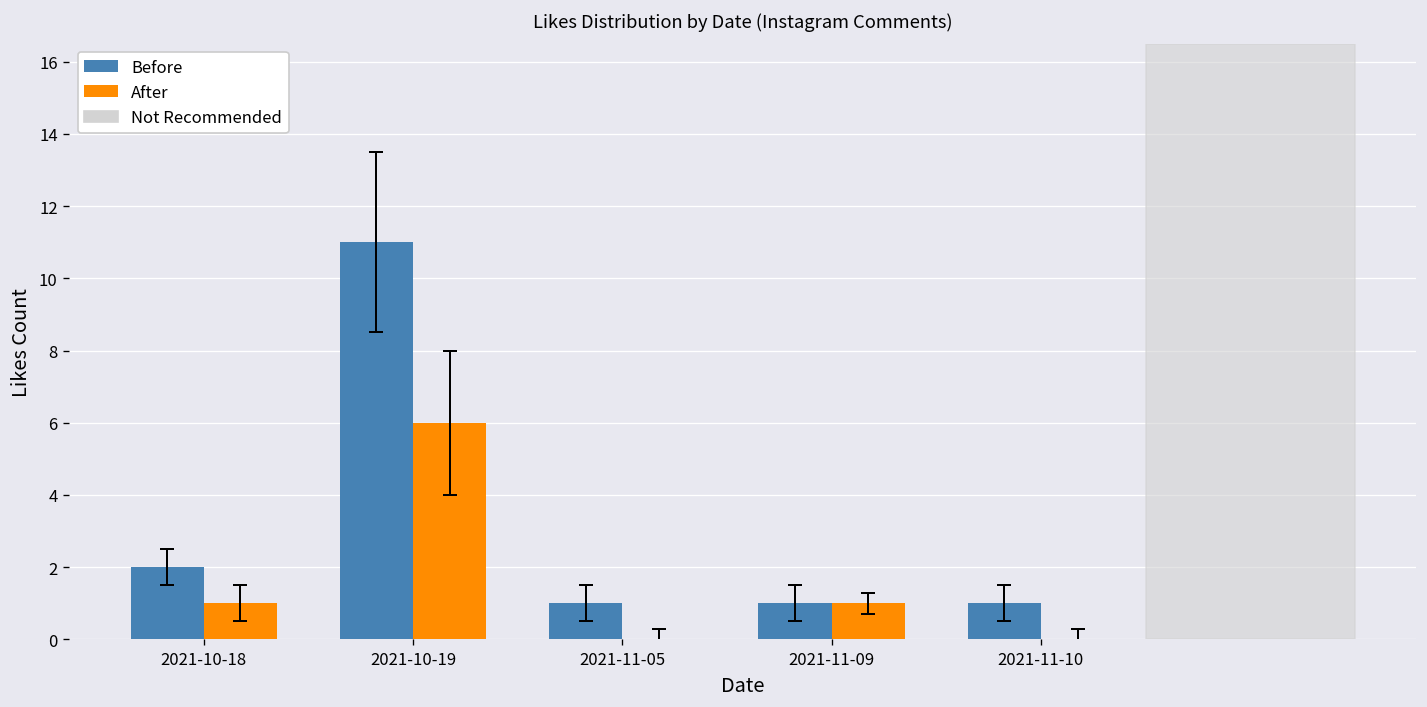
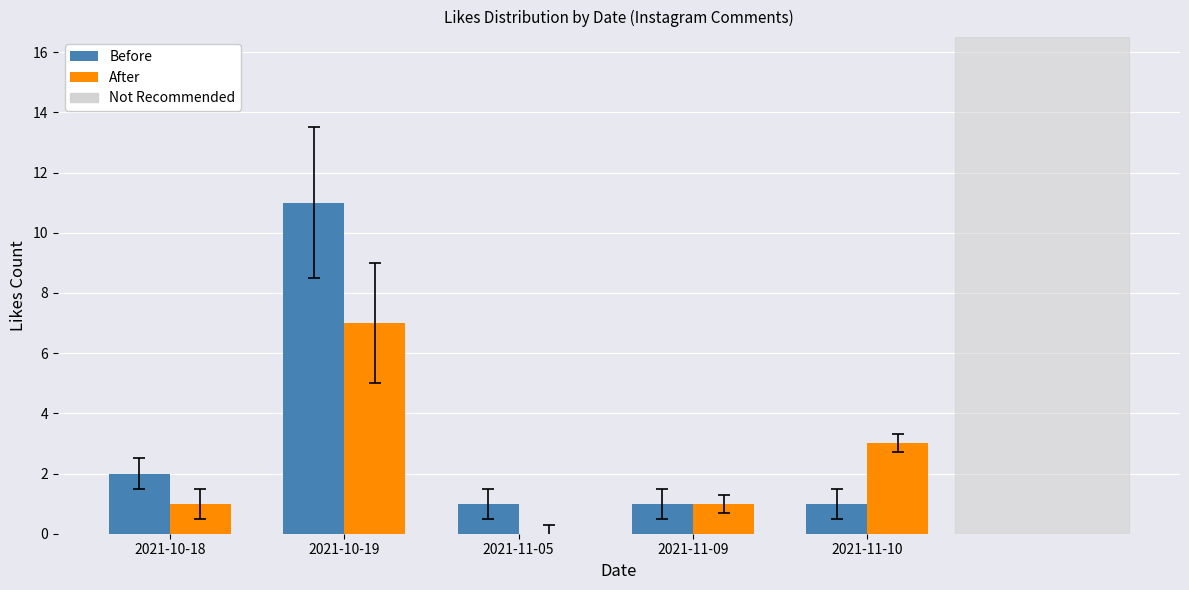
After, 2021-10-19: 6 -> 7
After, 2021-11-10: 0 -> 3
